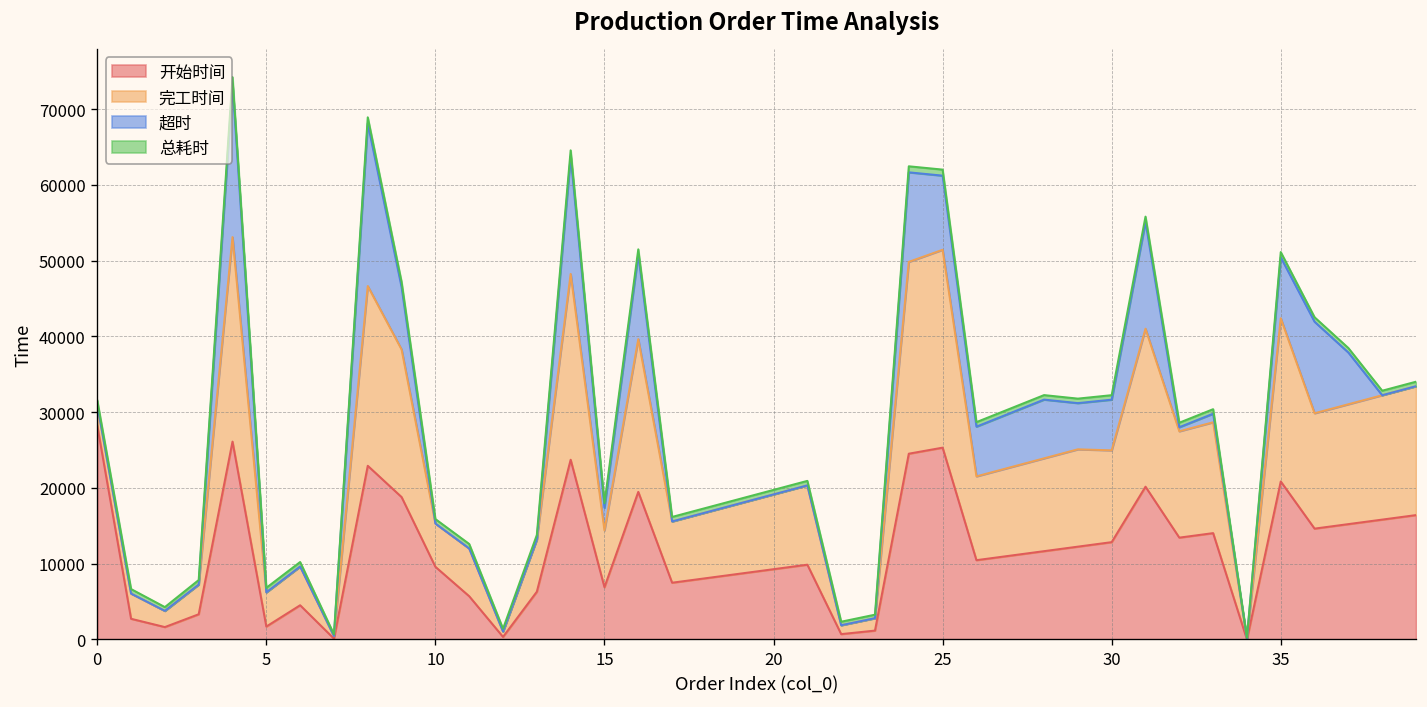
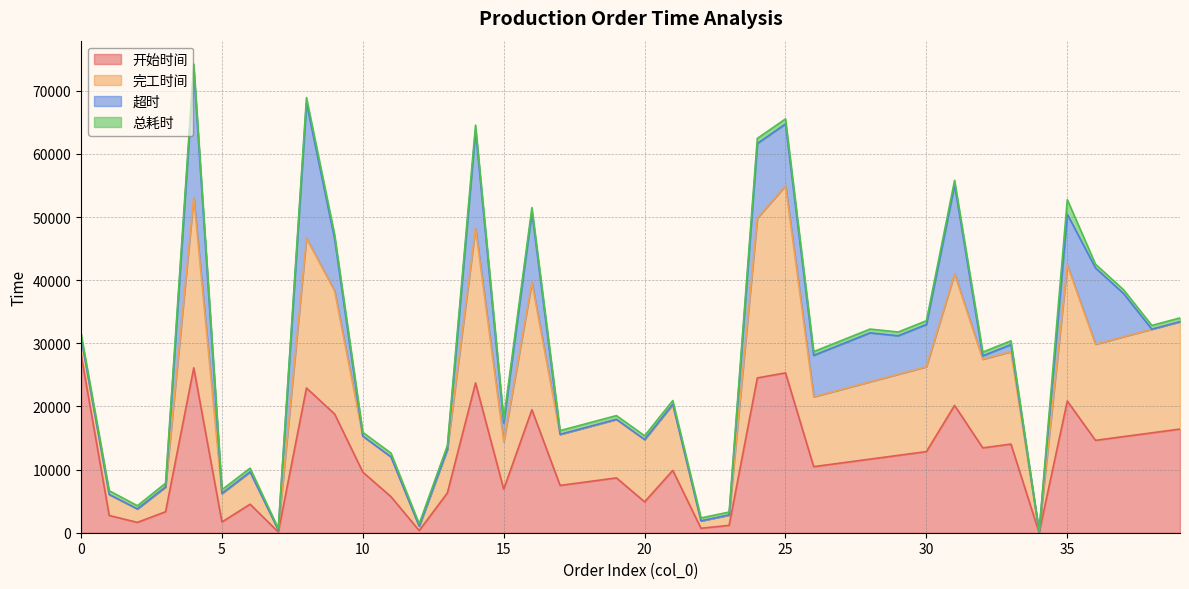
开始时间, 20: 9000 -> 5000
完工时间, 25: 26000 -> 30000
完工时间, 30: 12000 -> 13000
总耗时, 35: 1000 -> 2000
